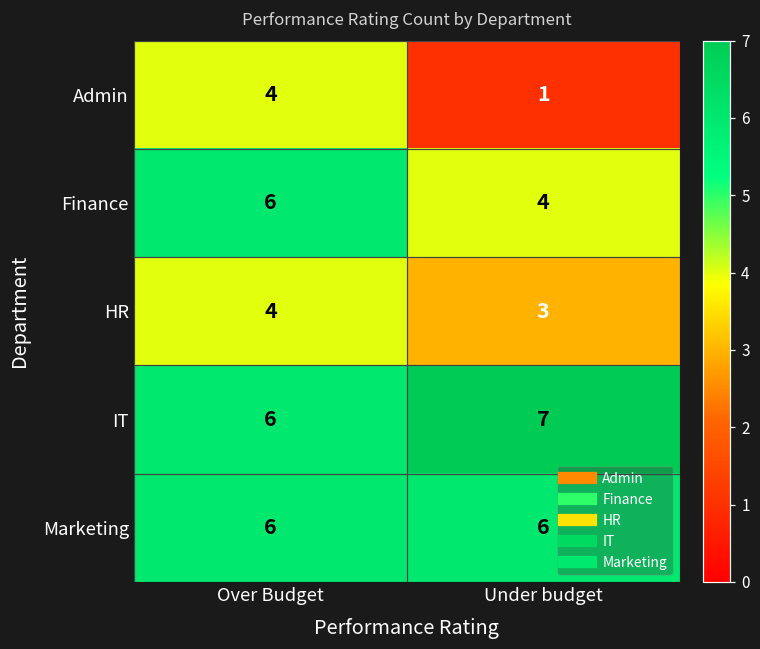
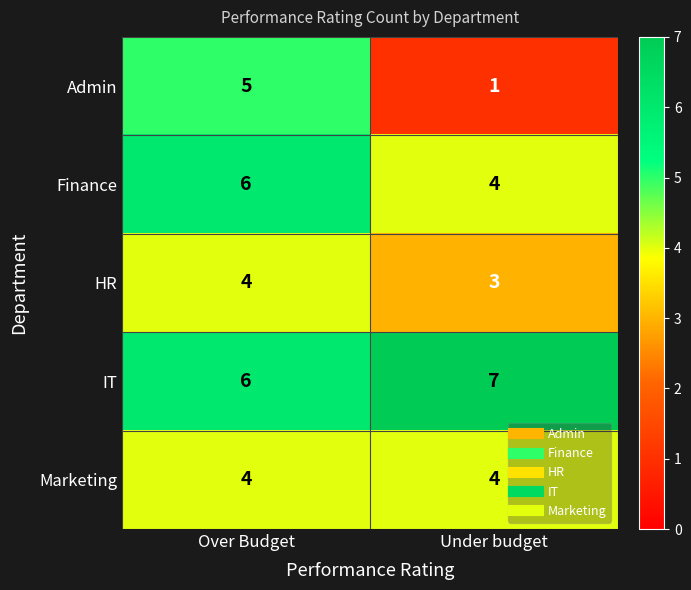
Admin, Over Budget: 4 -> 5
Marketing, Over Budget: 6 -> 4
Marketing, Under budget: 6 -> 4
